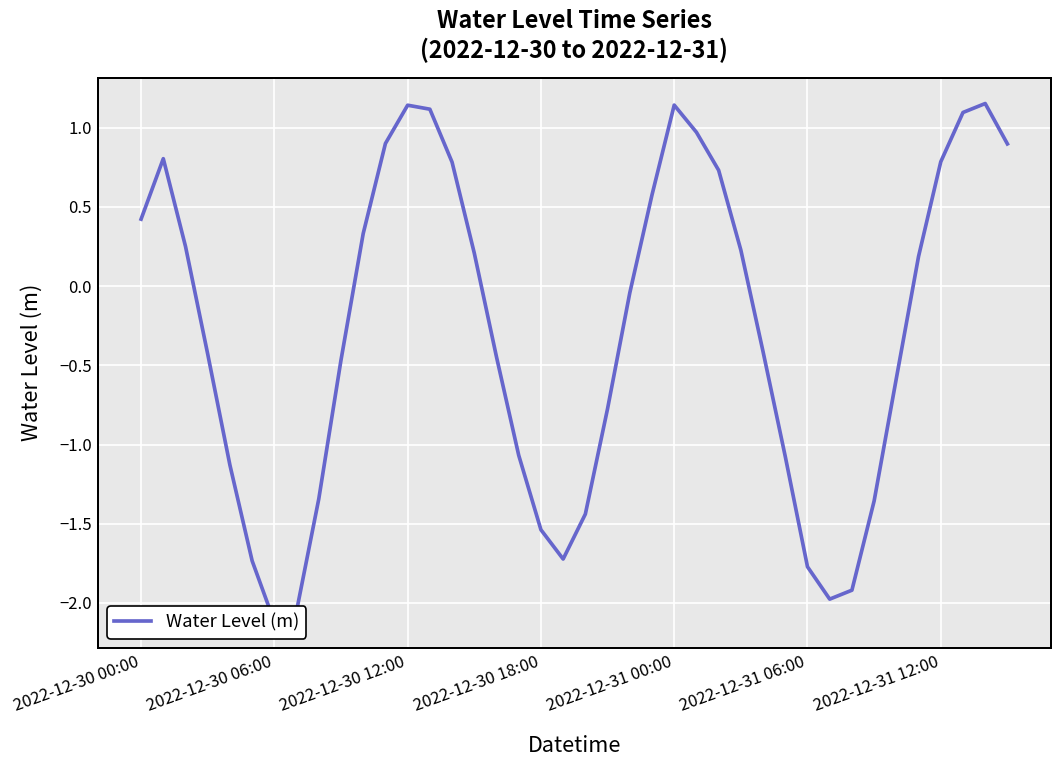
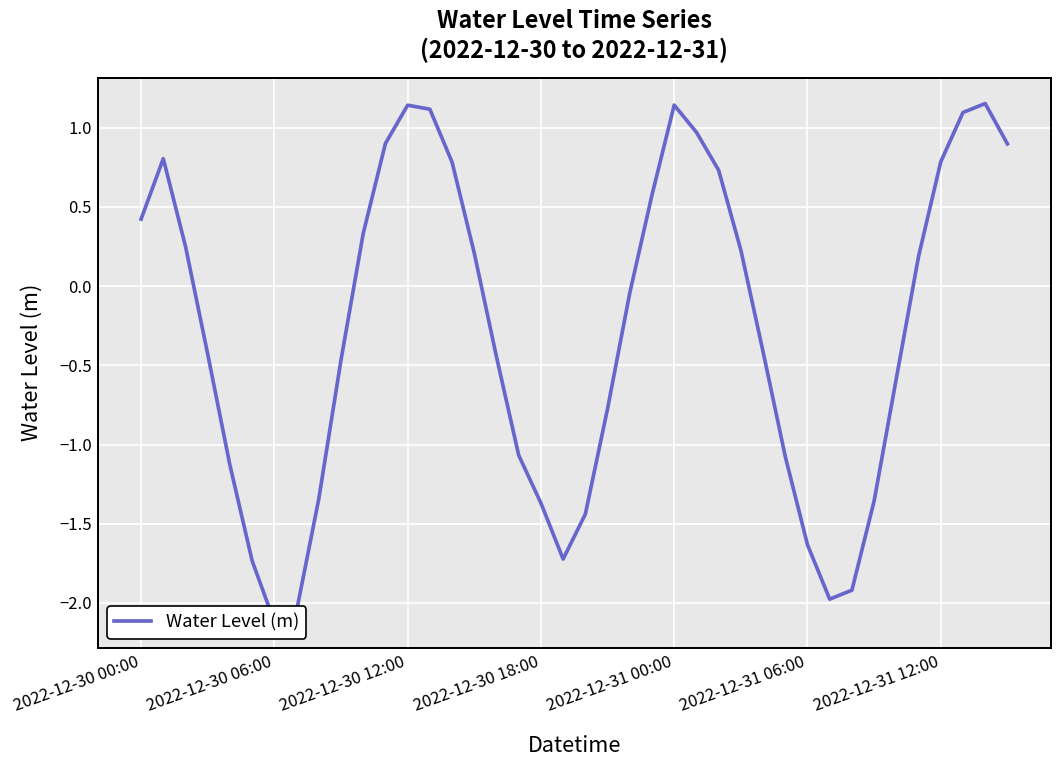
2022-12-30 18:00: -1.54 -> -1.37
2022-12-31 06:00: -1.77 -> -1.63
